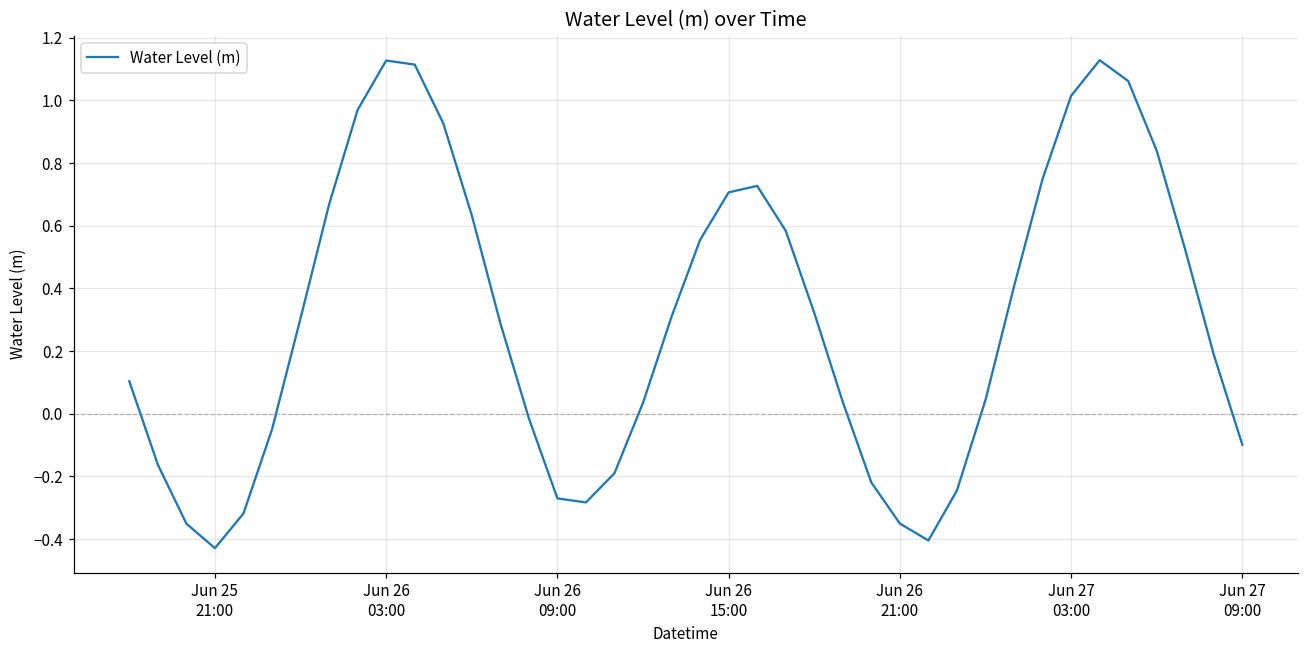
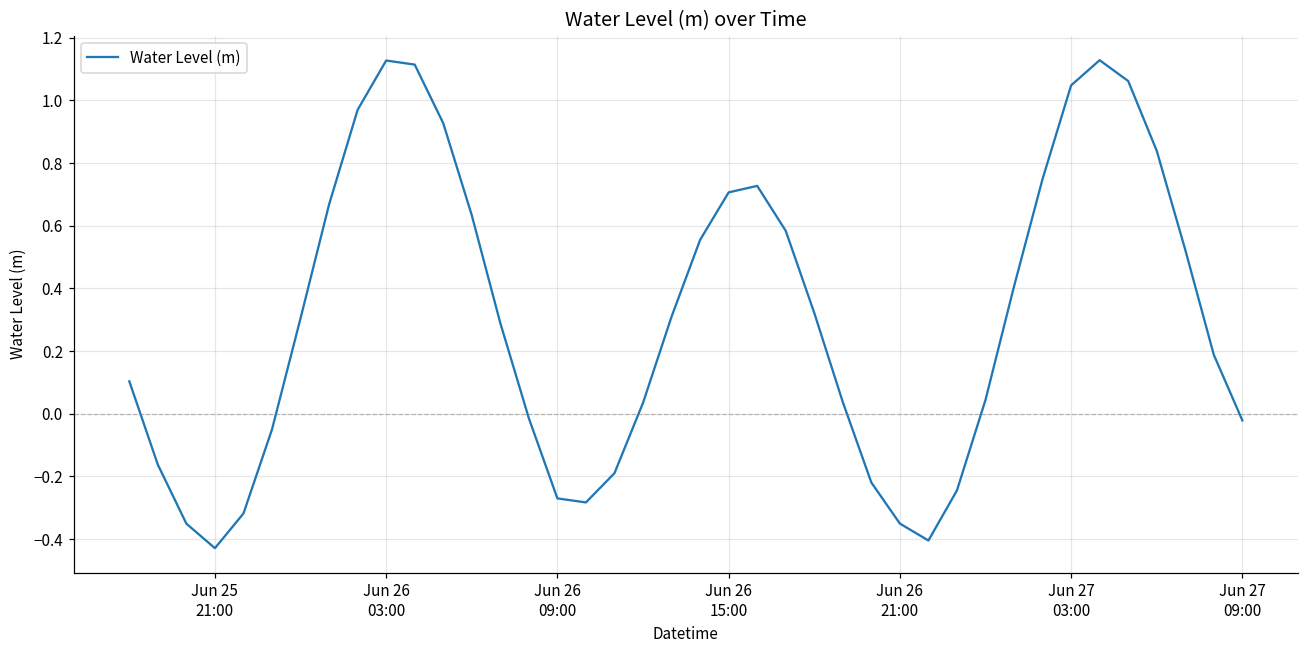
Jun 27 03:00: 1.01 -> 1.05
Jun 27 09:00: -0.10 -> -0.02
